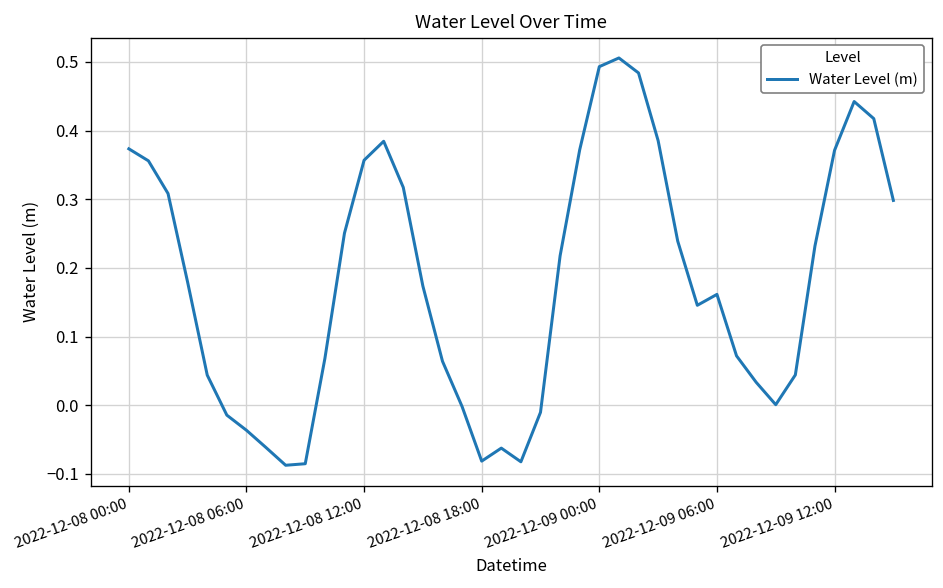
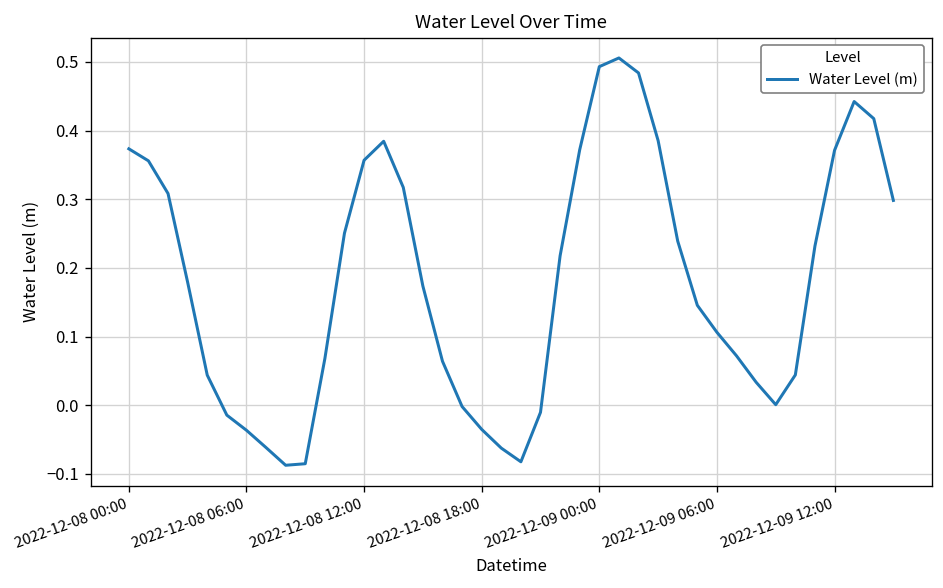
2022-12-08 18:00: -0.08 -> -0.04
2022-12-09 06:00: 0.16 -> 0.11
